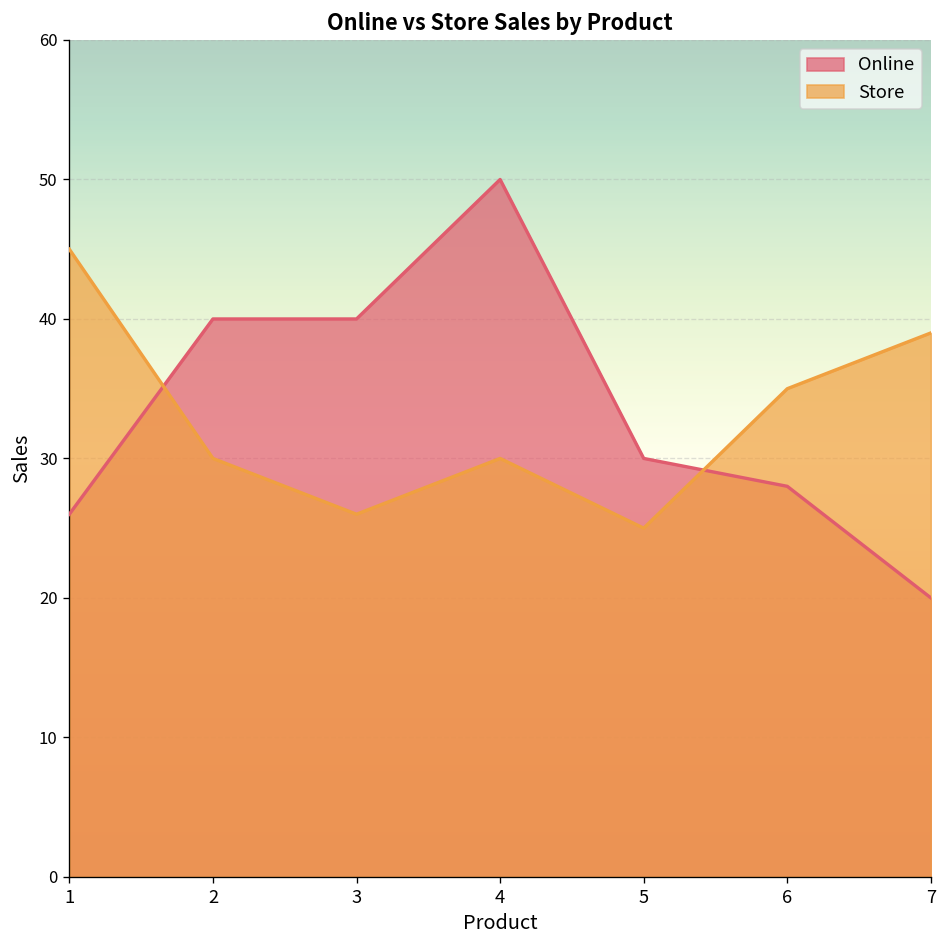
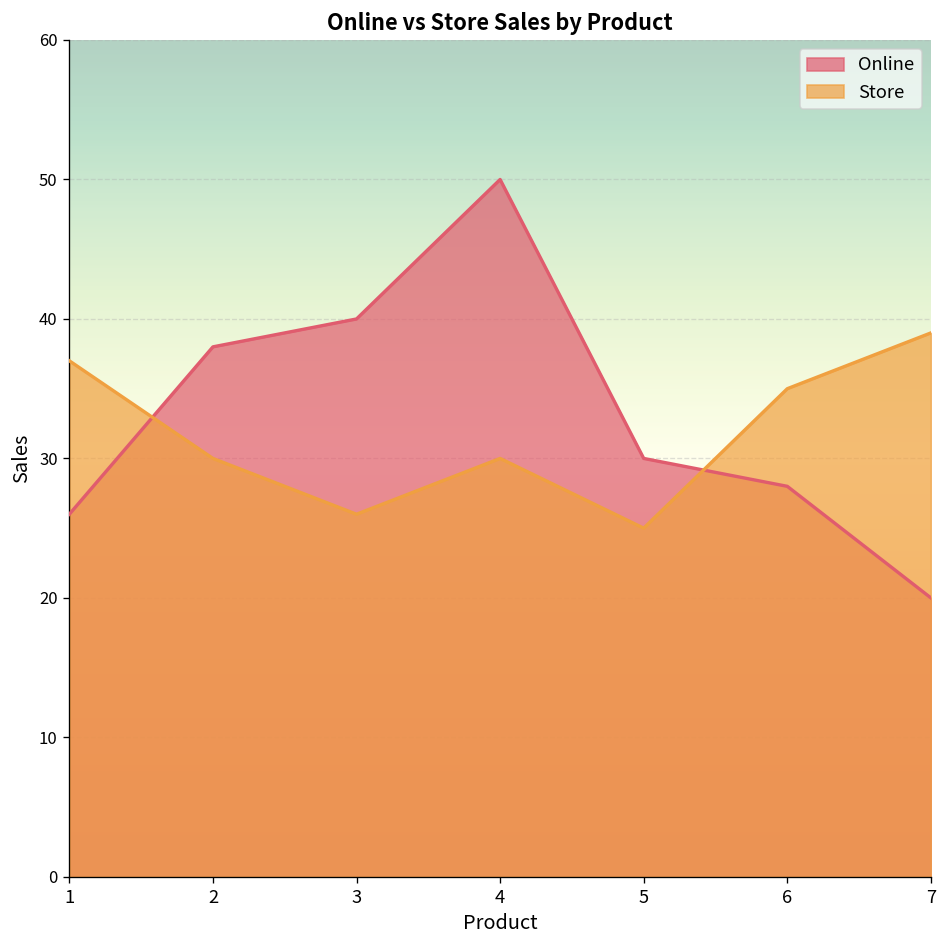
Store, 1: 45 -> 37
Online, 2: 40 -> 38
